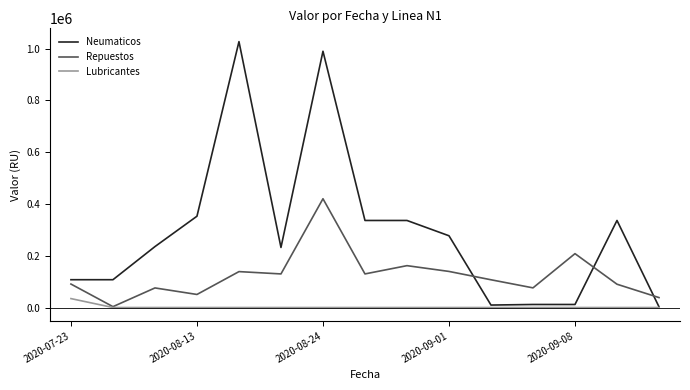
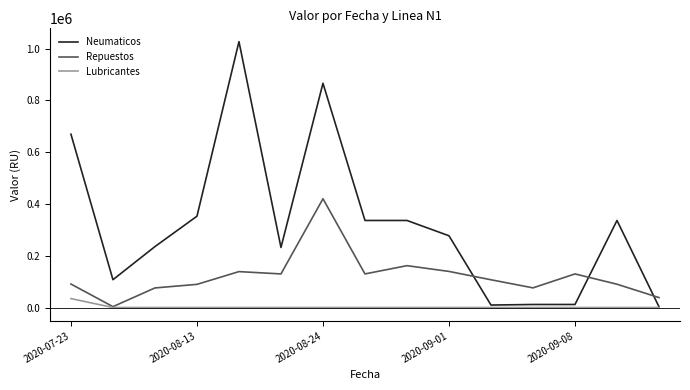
Neumaticos, 2020-07-23: 110000 -> 670000
Repuestos, 2020-08-13: 50000 -> 90000
Neumaticos, 2020-08-24: 990000 -> 870000
Repuestos, 2020-09-08: 210000 -> 130000
